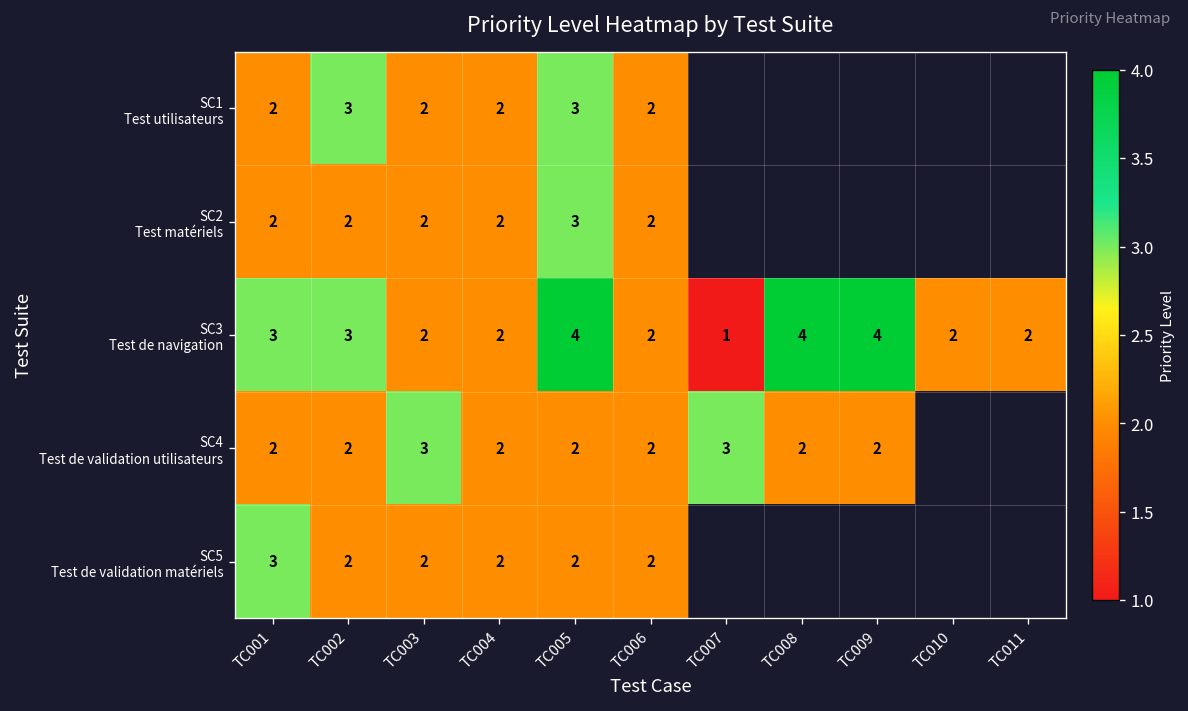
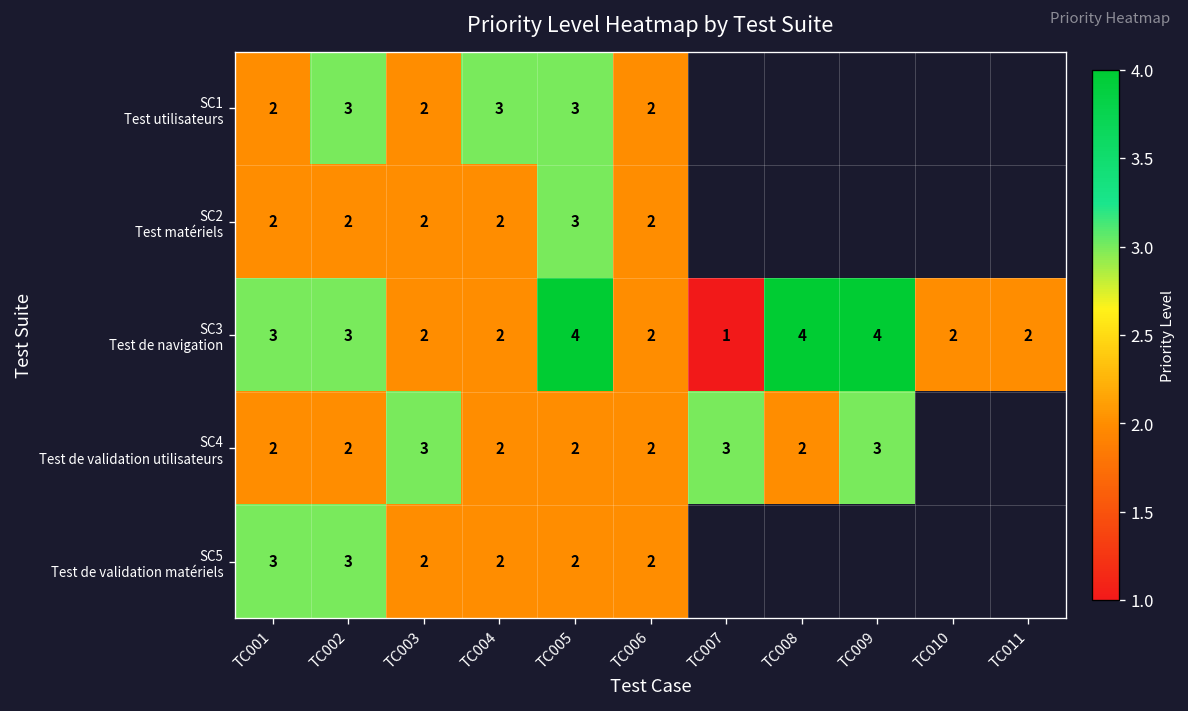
SC1 Test utilisateurs, TC004: 2 -> 3
SC4 Test de validation utilisateurs, TC009: 2 -> 3
SC5 Test de validation matériels, TC002: 2 -> 3
